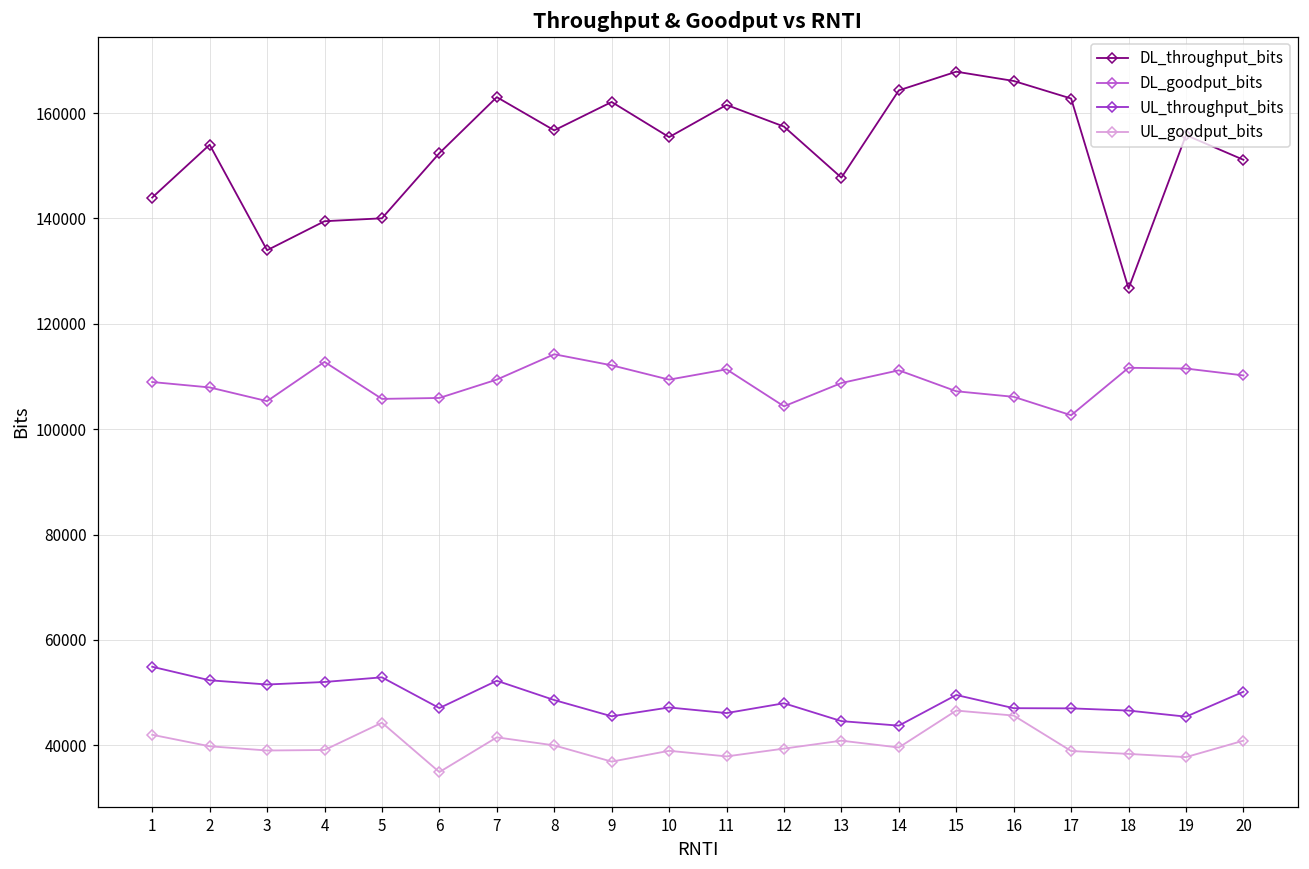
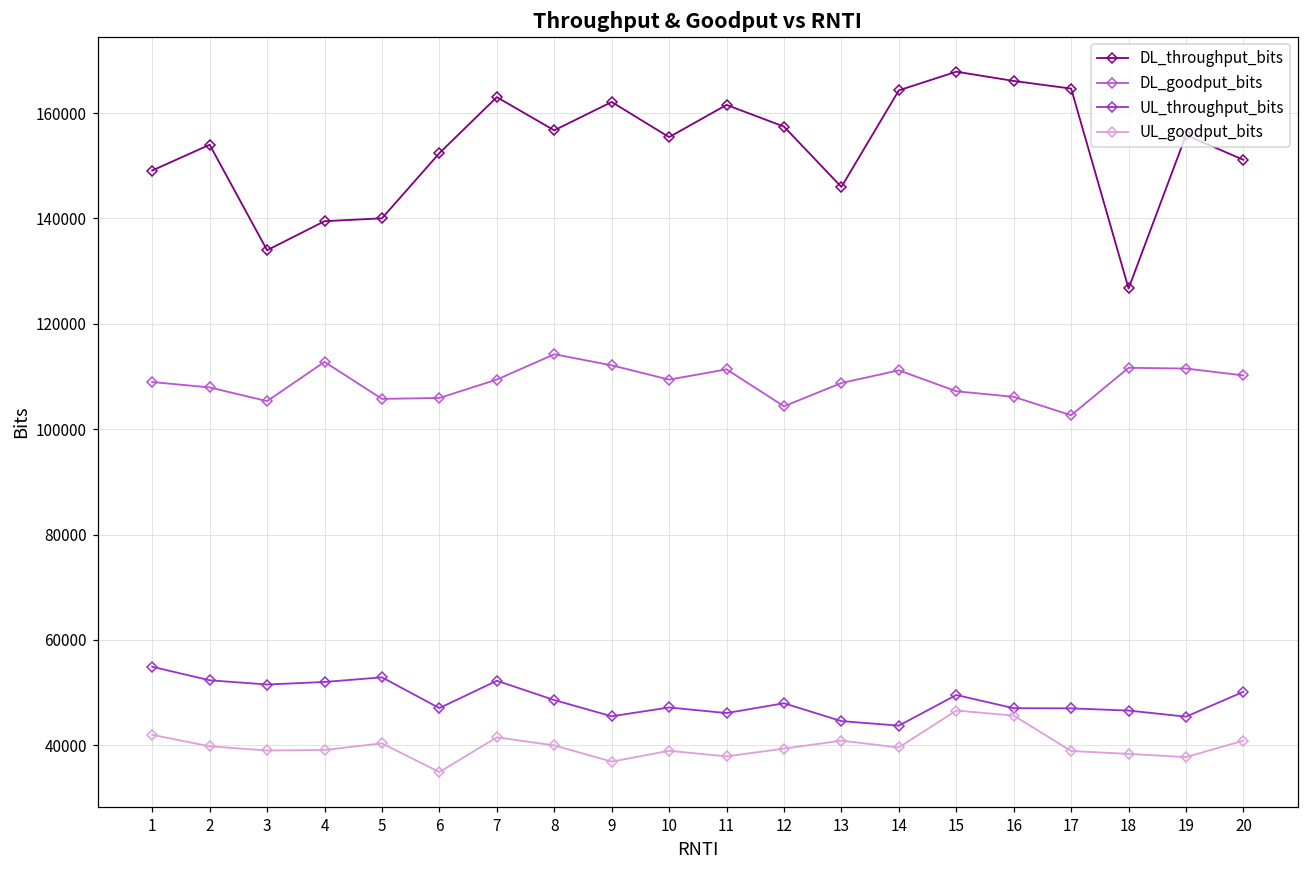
DL_throughput_bits, 1: 144000 -> 149000
UL_goodput_bits, 5: 44000 -> 40000
DL_throughput_bits, 13: 148000 -> 146000
DL_throughput_bits, 17: 163000 -> 165000
